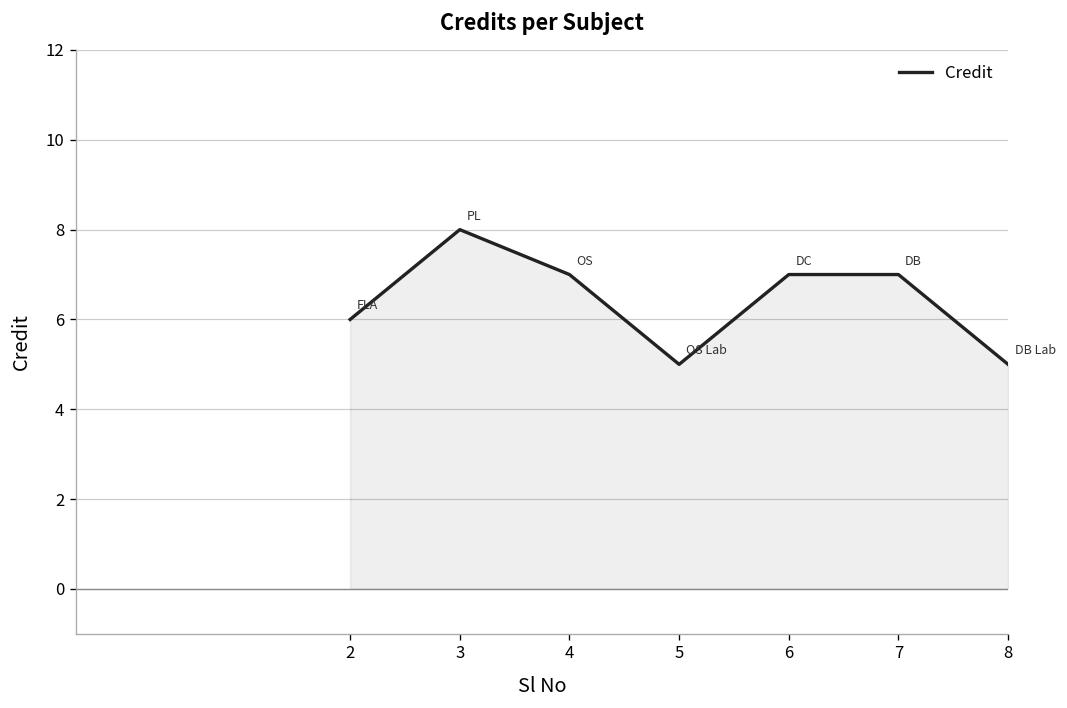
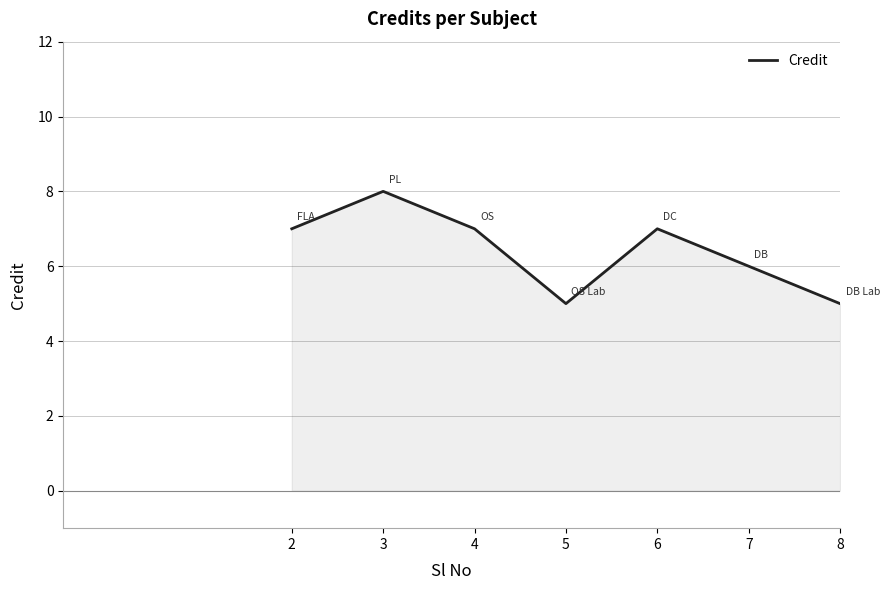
2: 6 -> 7
7: 7 -> 6
